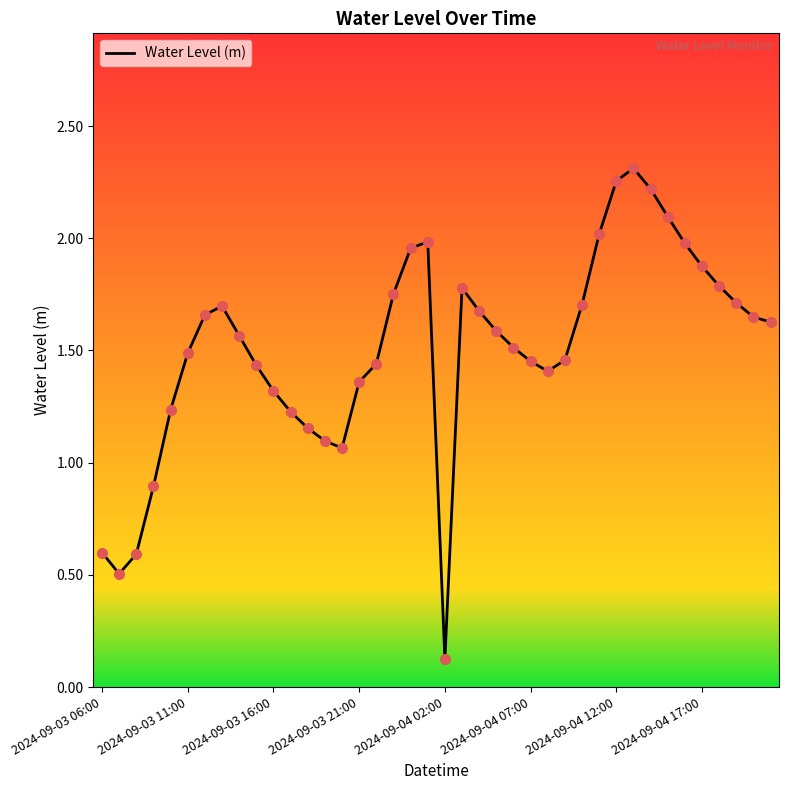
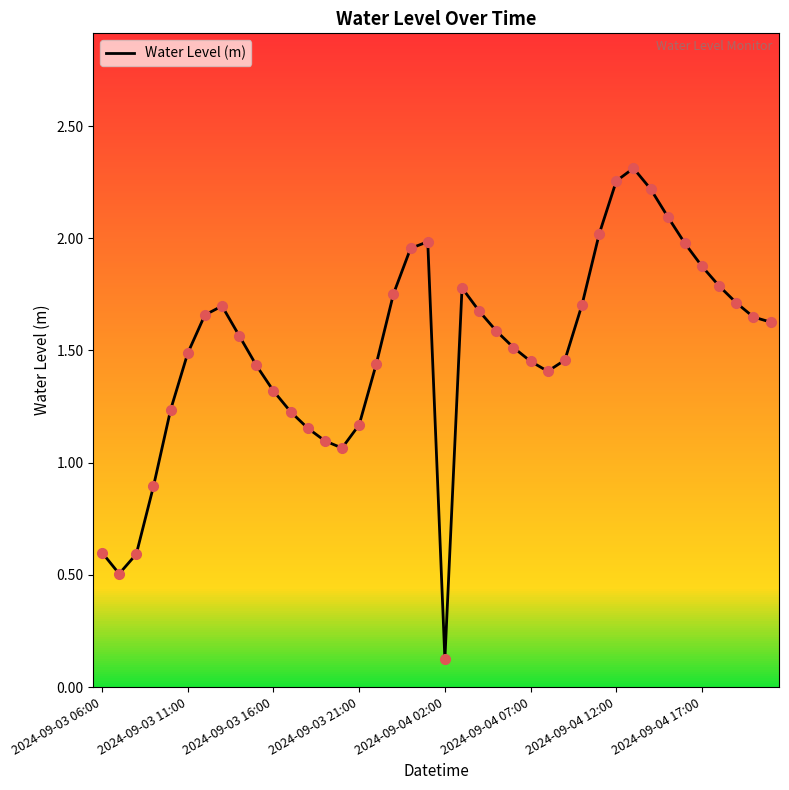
Water Level (m), 2024-09-03 21:00: 1.36 -> 1.17
